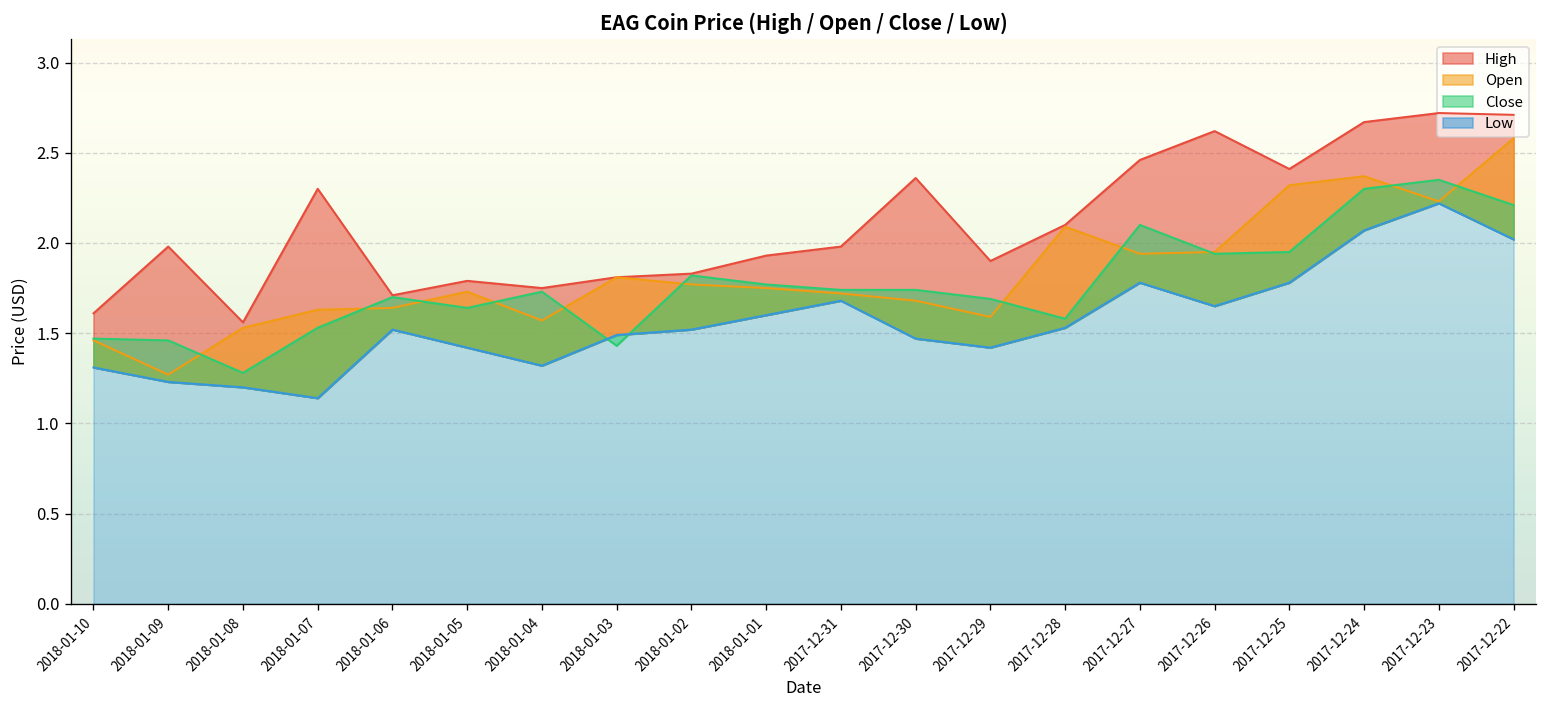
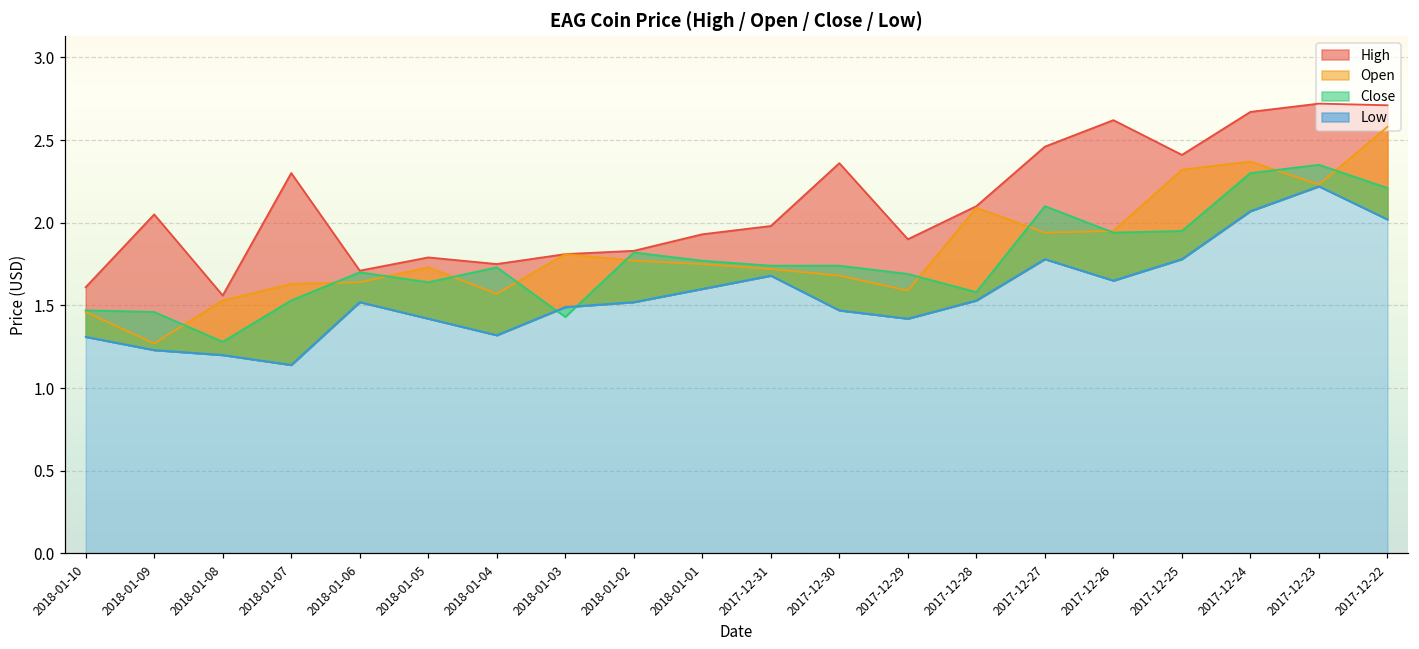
High, 2018-01-09: 1.98 -> 2.05
